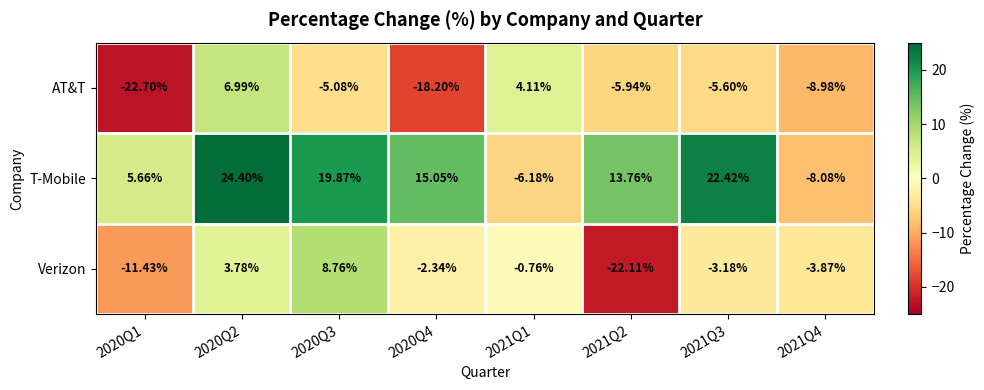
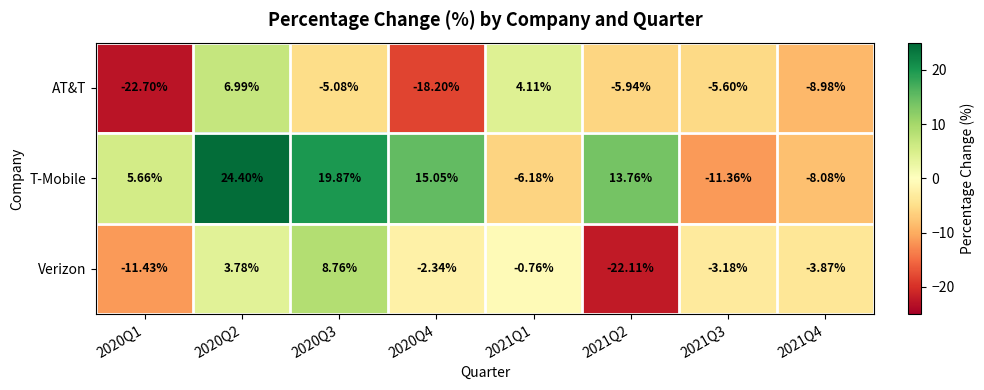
T-Mobile, 2021Q3: 22.42% -> -11.36%
